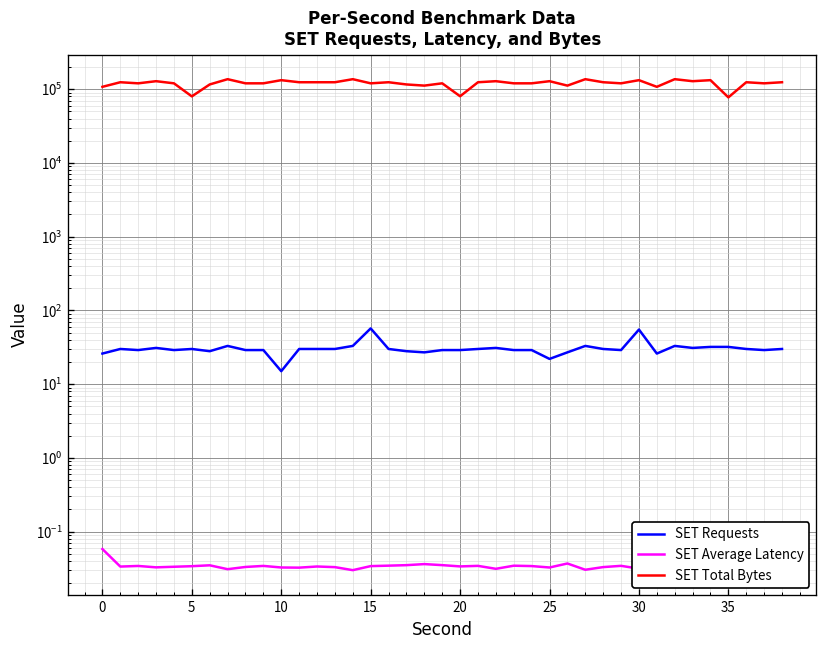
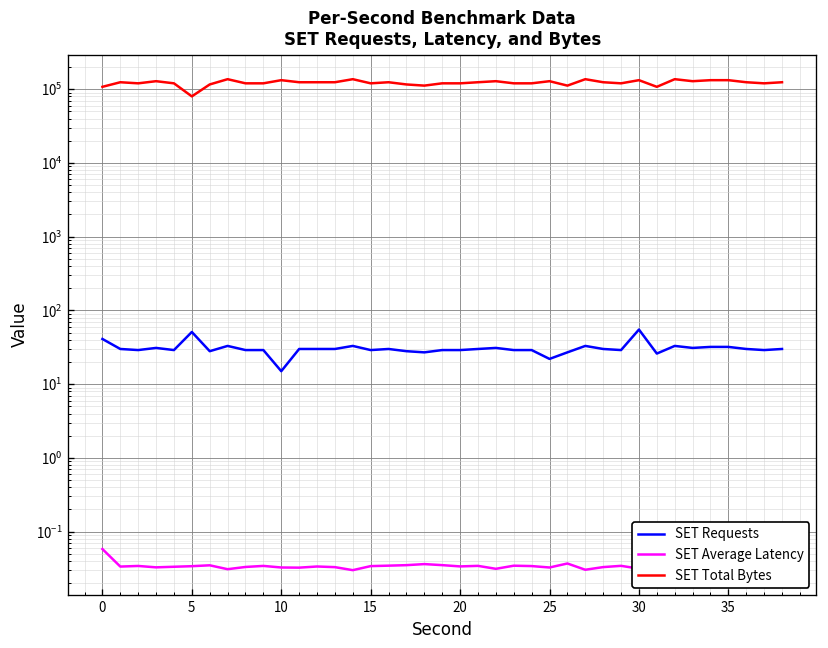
SET Requests, 0: 26 -> 40
SET Requests, 5: 30 -> 50
SET Requests, 15: 60 -> 30
SET Total Bytes, 20: 80000 -> 120000
SET Total Bytes, 35: 80000 -> 130000
